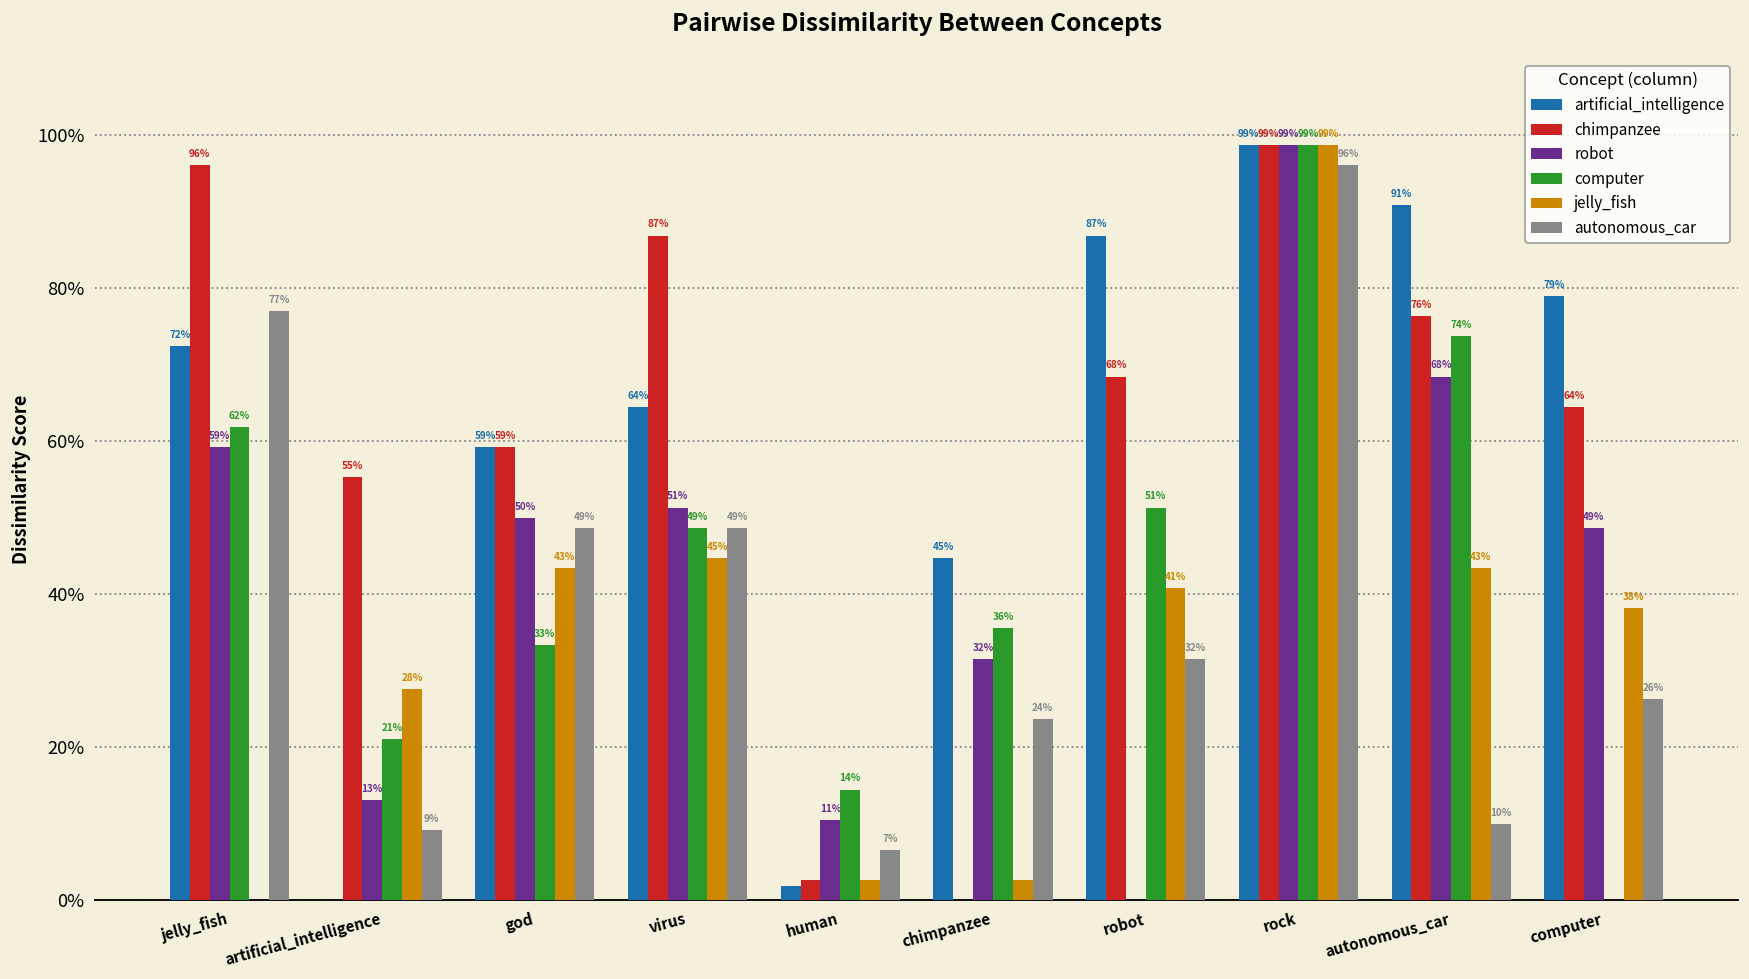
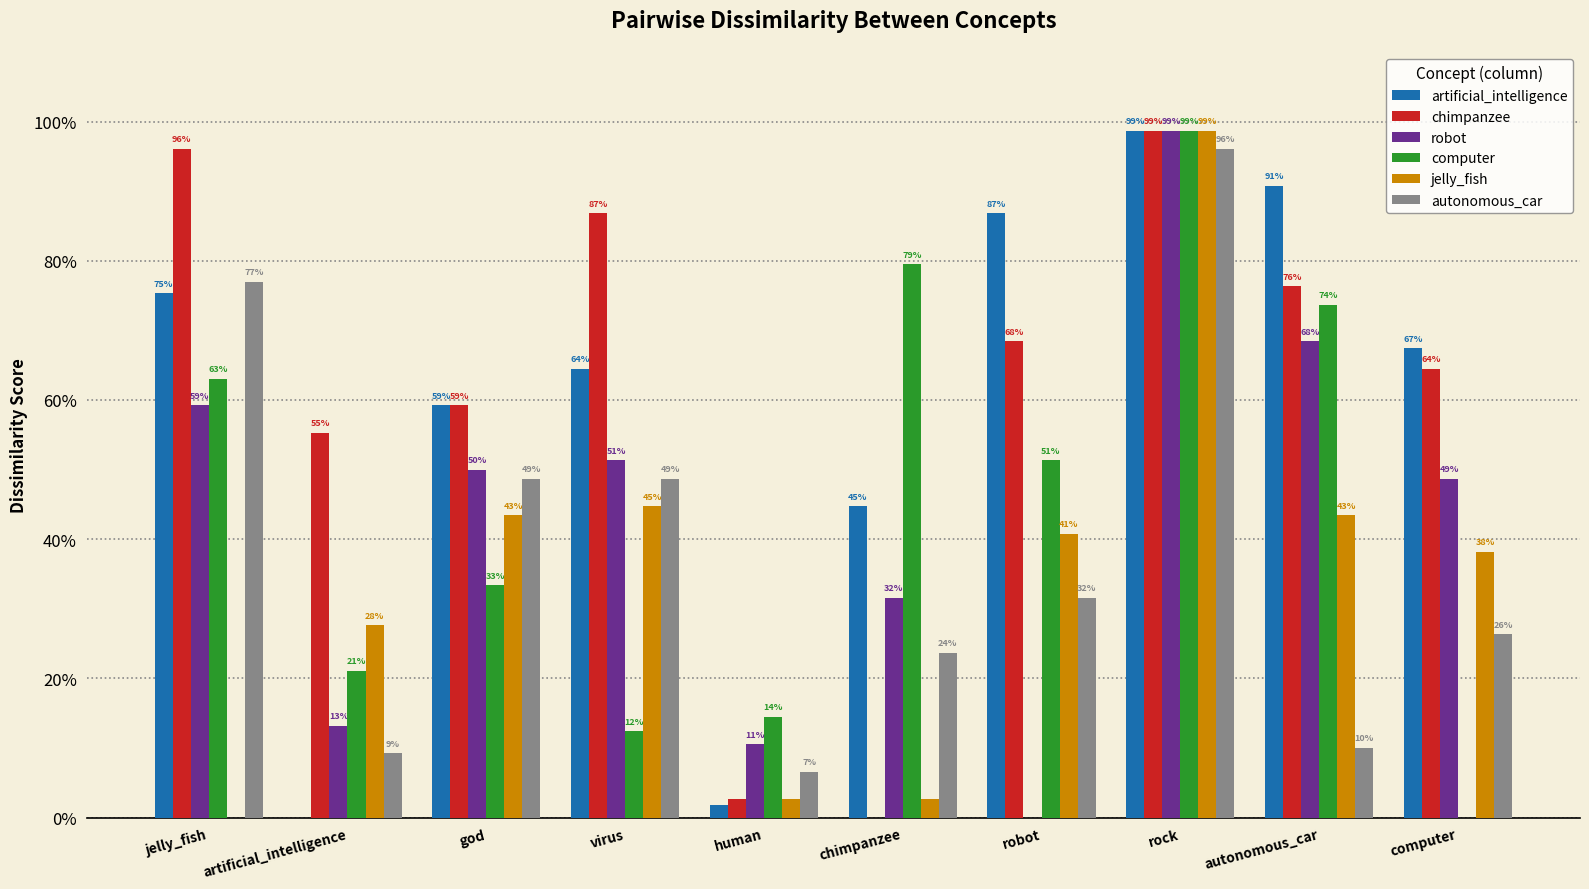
artificial_intelligence, jelly_fish: 72% -> 75%
computer, jelly_fish: 62% -> 63%
computer, virus: 49% -> 12%
computer, chimpanzee: 36% -> 79%
artificial_intelligence, computer: 79% -> 67%
